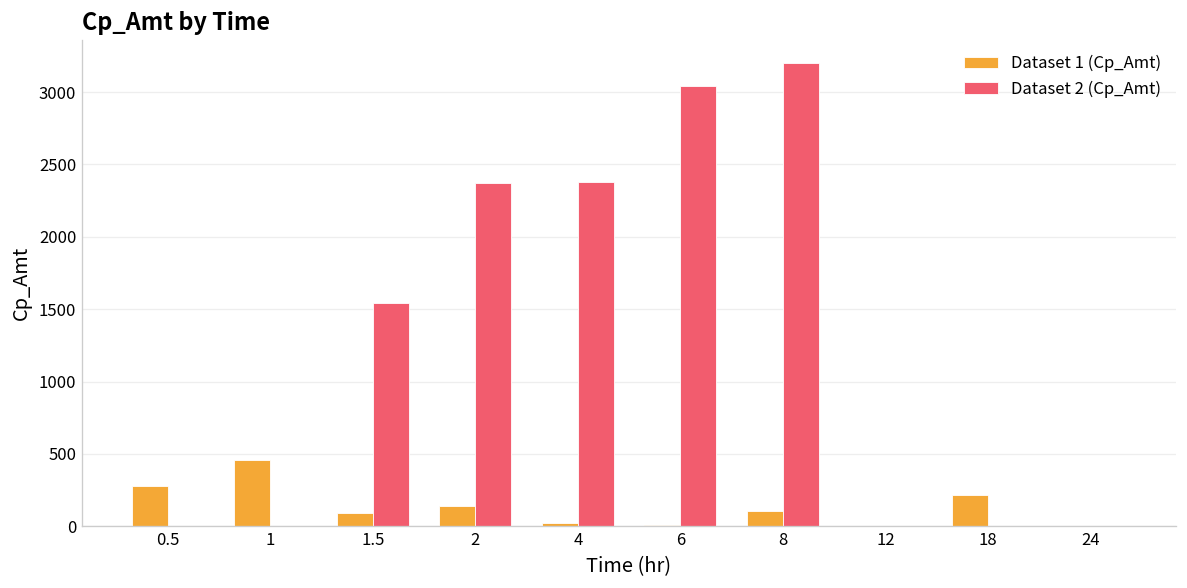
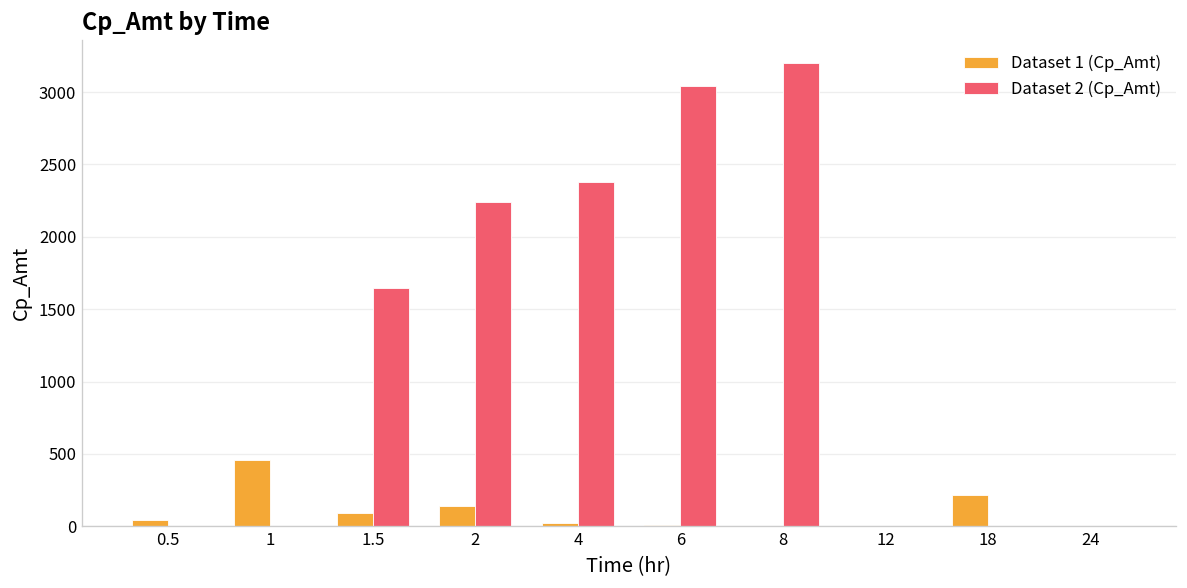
Dataset 1 (Cp_Amt), 0.5: 280 -> 40
Dataset 2 (Cp_Amt), 1.5: 1540 -> 1650
Dataset 2 (Cp_Amt), 2: 2370 -> 2240
Dataset 1 (Cp_Amt), 8: 110 -> 10
